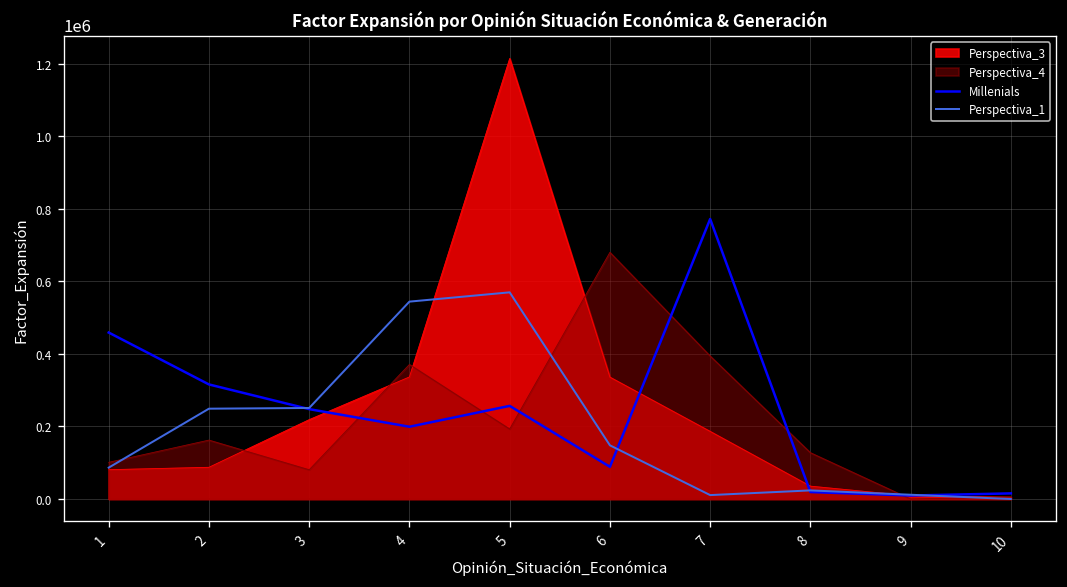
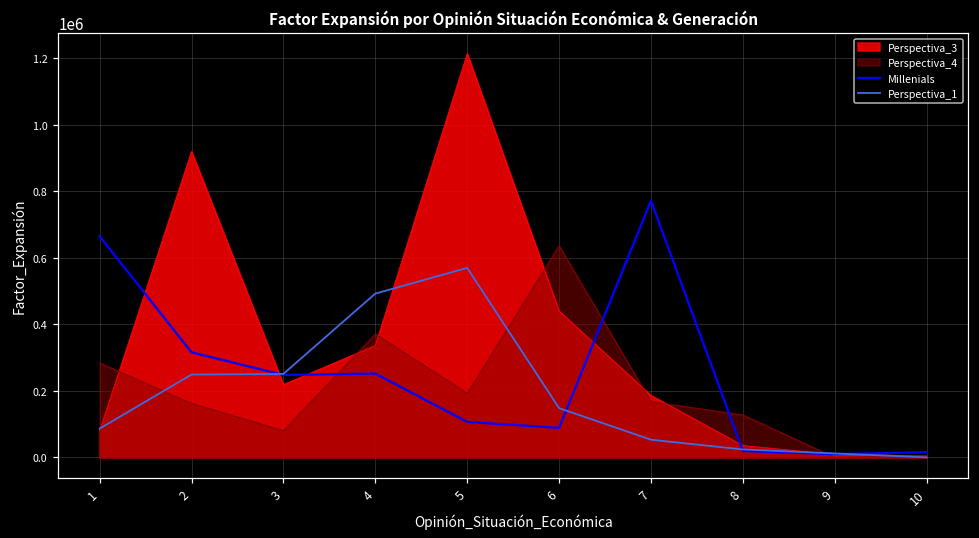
Perspectiva_4, 1: 100000 -> 280000
Millenials, 1: 460000 -> 670000
Perspectiva_3, 2: 90000 -> 920000
Millenials, 4: 200000 -> 250000
Perspectiva_1, 4: 540000 -> 490000
Millenials, 5: 260000 -> 110000
Perspectiva_3, 6: 340000 -> 440000
Perspectiva_4, 6: 680000 -> 640000
Perspectiva_4, 7: 390000 -> 170000
Perspectiva_1, 7: 10000 -> 50000
